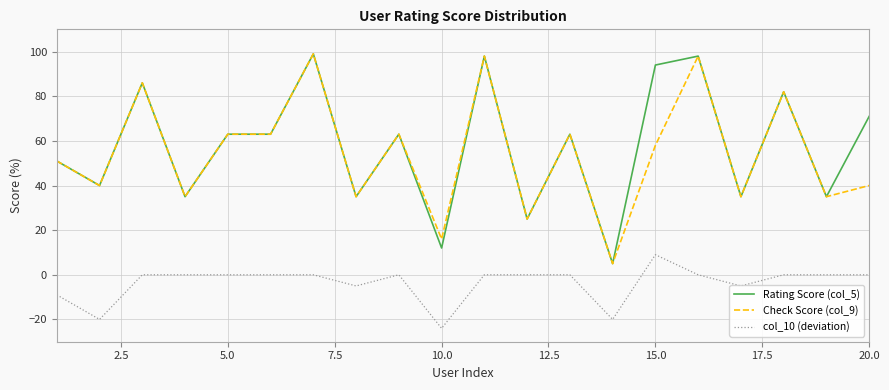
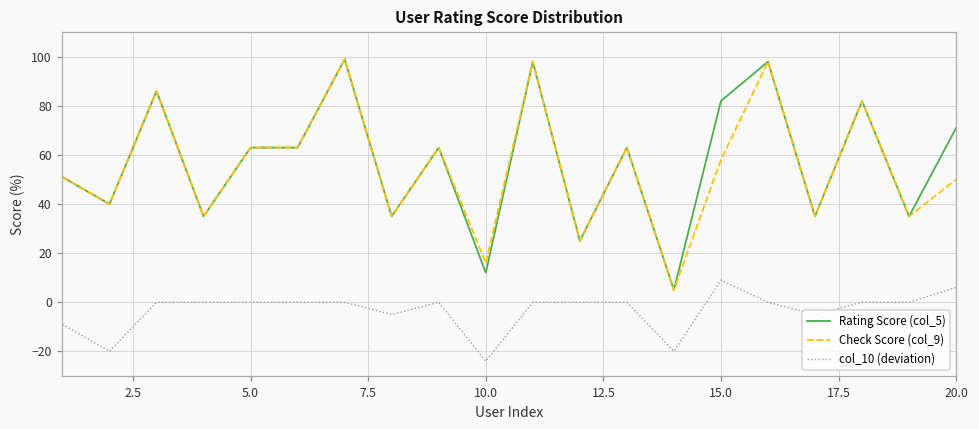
Rating Score (col_5), 15.0: 94 -> 82
Check Score (col_9), 20.0: 40 -> 50
col_10 (deviation), 20.0: 0 -> 6
